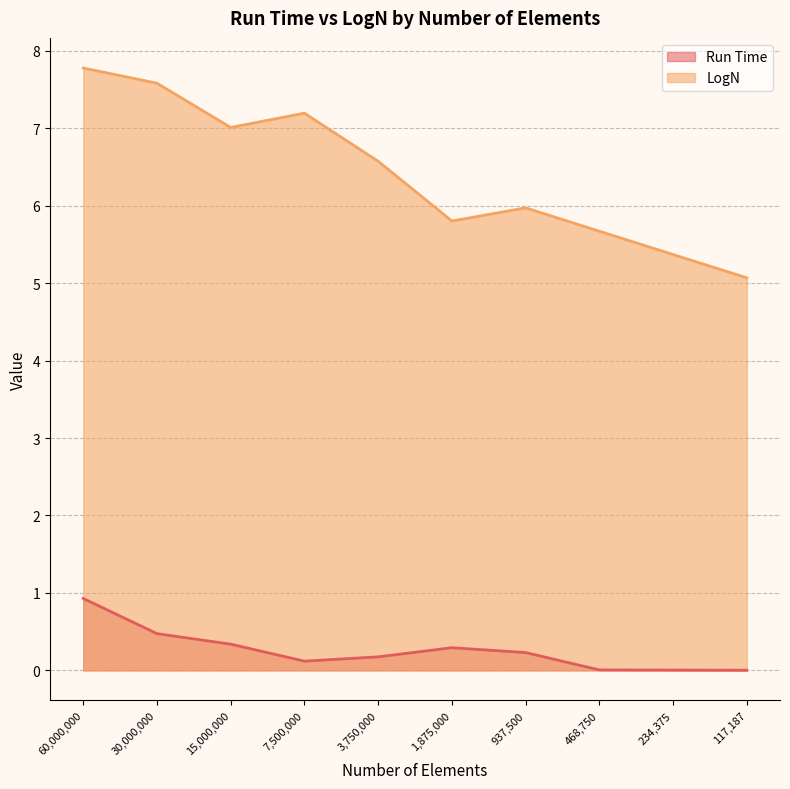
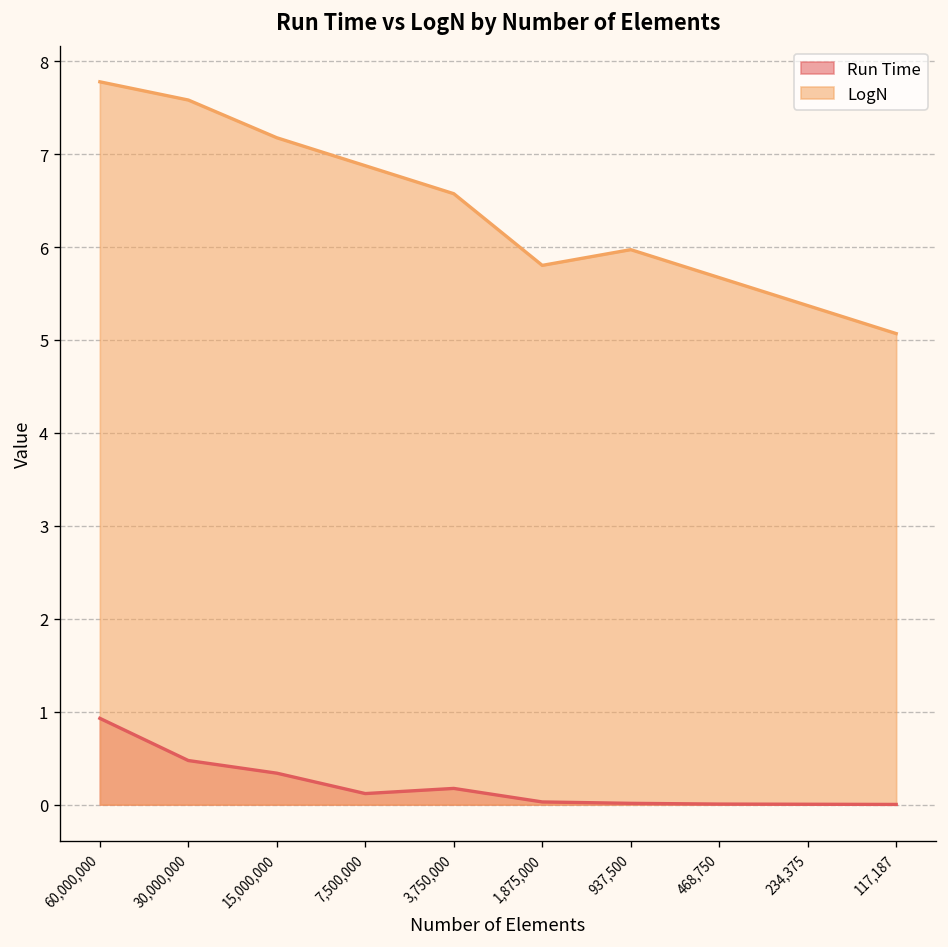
LogN, 15,000,000: 7.0 -> 7.2
LogN, 7,500,000: 7.2 -> 6.9
Run Time, 1,875,000: 0.3 -> 0.0
Run Time, 937,500: 0.2 -> 0.0
